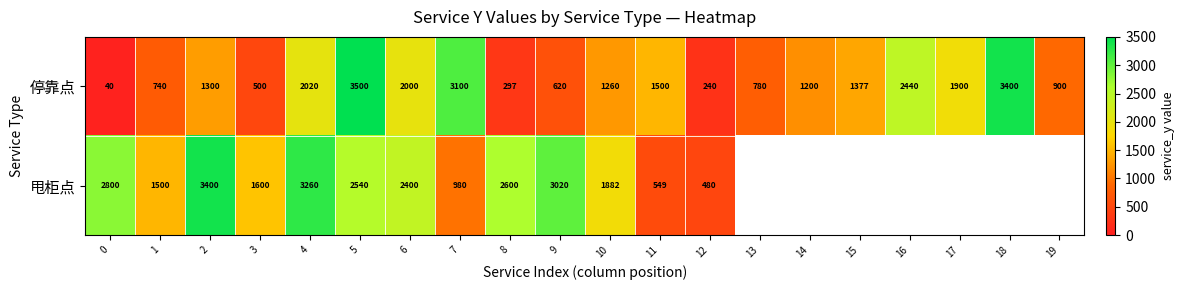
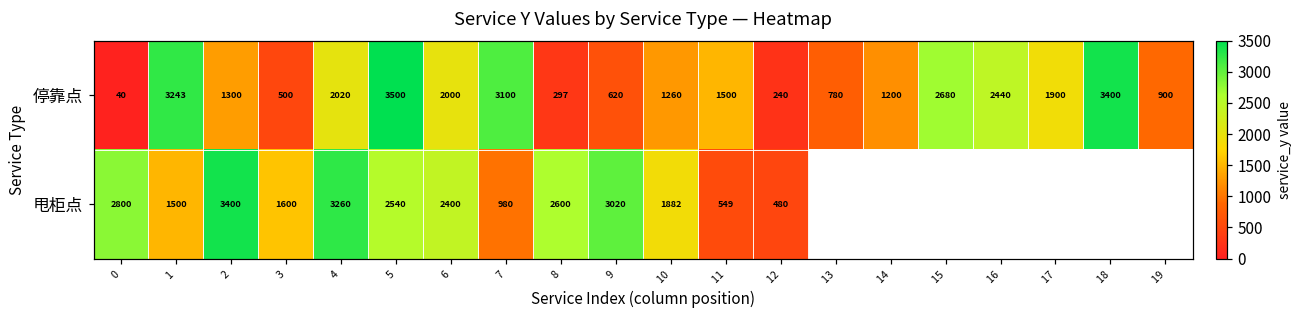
停靠点, 1: 740 -> 3243
停靠点, 15: 1377 -> 2680
